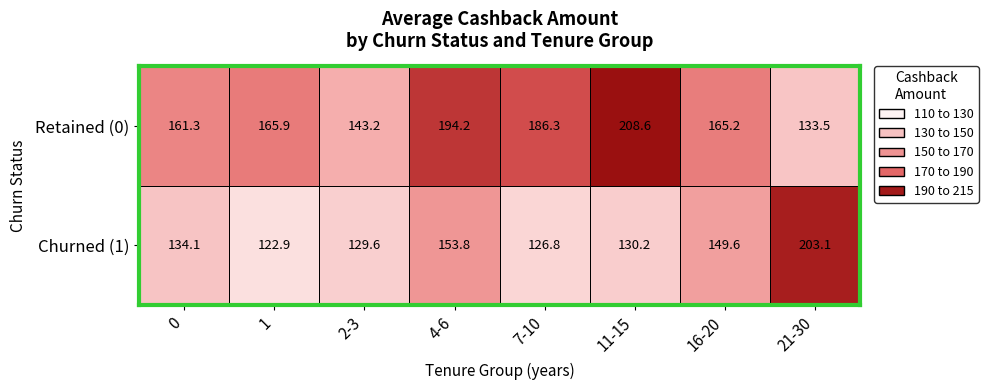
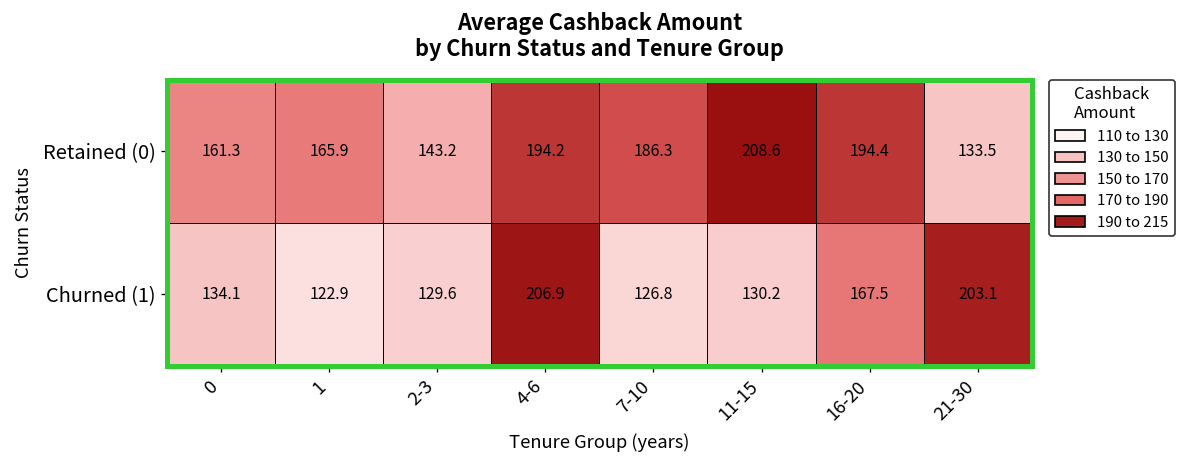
Retained (0), 16-20: 165.2 -> 194.4
Churned (1), 4-6: 153.8 -> 206.9
Churned (1), 16-20: 149.6 -> 167.5
